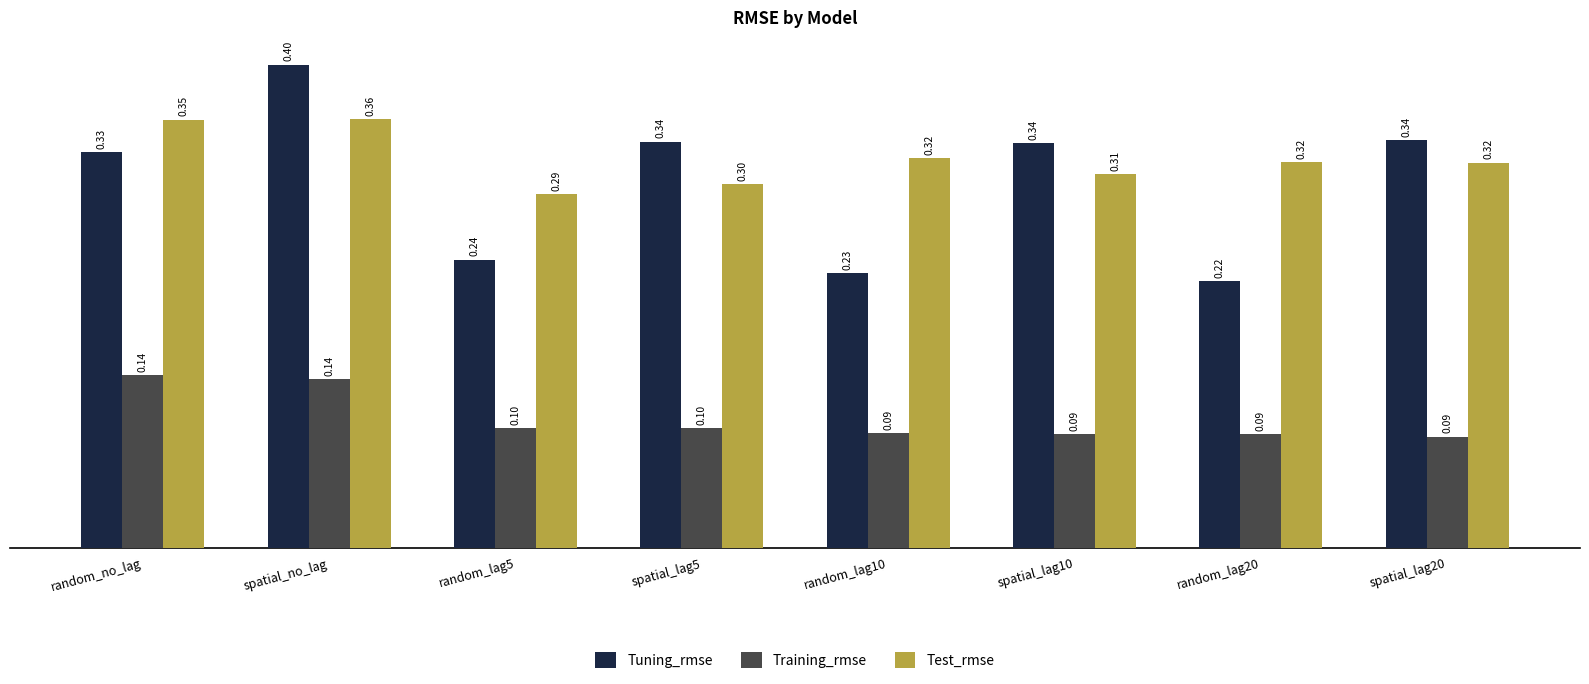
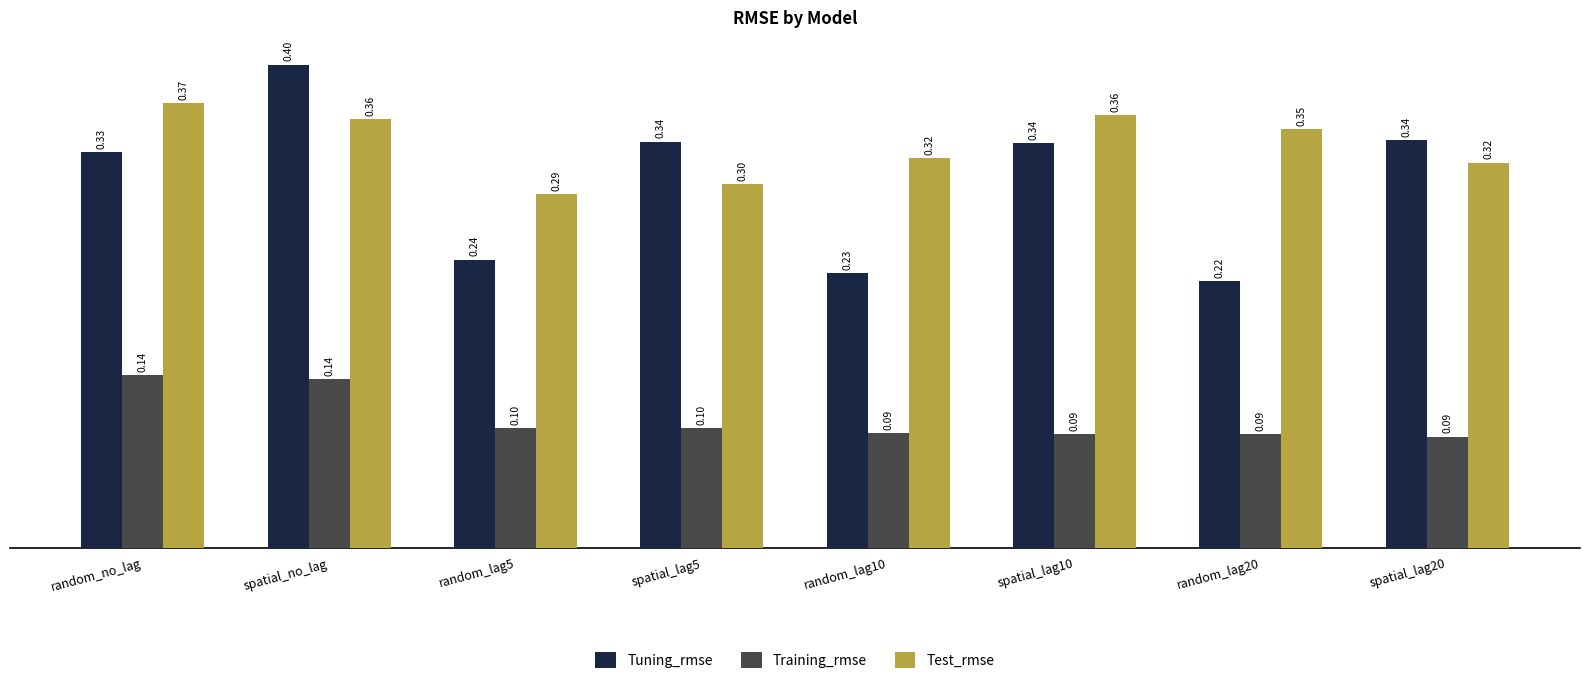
Test_rmse, random_no_lag: 0.35 -> 0.37
Test_rmse, spatial_lag10: 0.31 -> 0.36
Test_rmse, random_lag20: 0.32 -> 0.35
